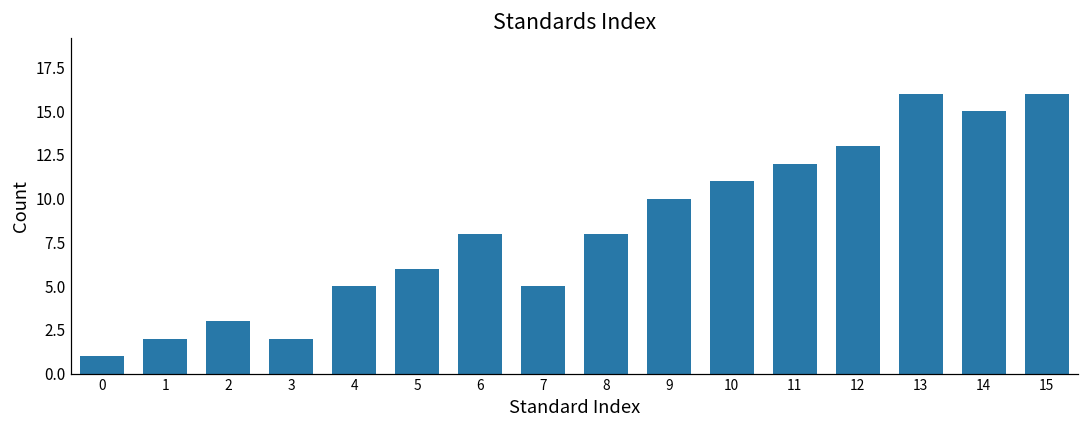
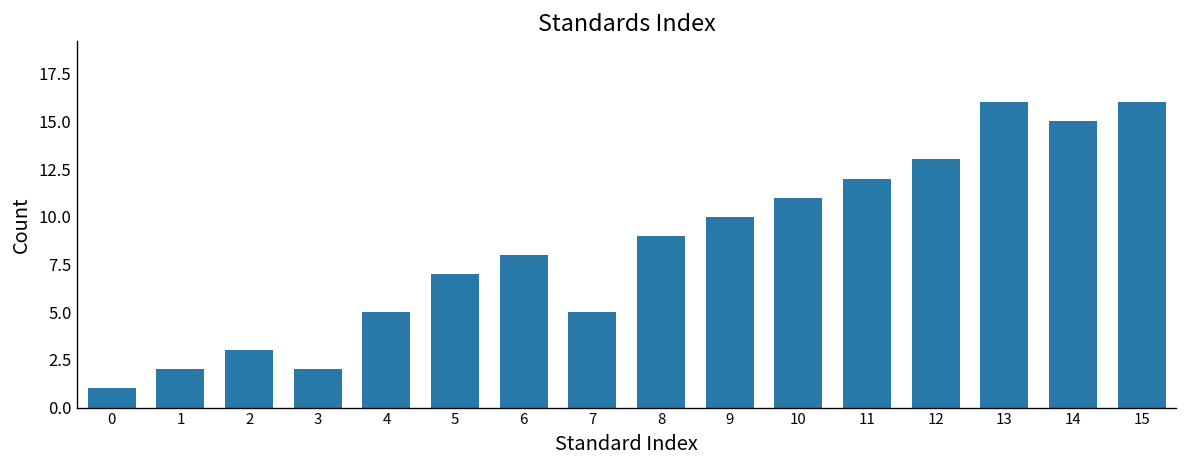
5: 6 -> 7
8: 8 -> 9
